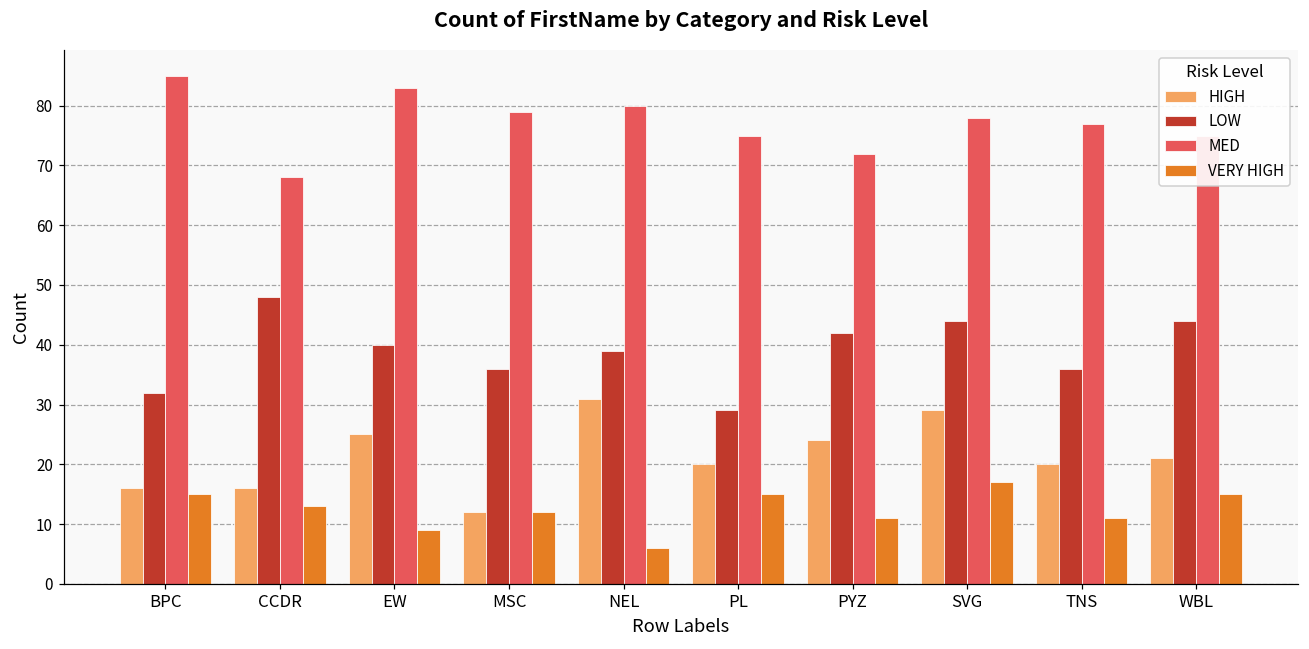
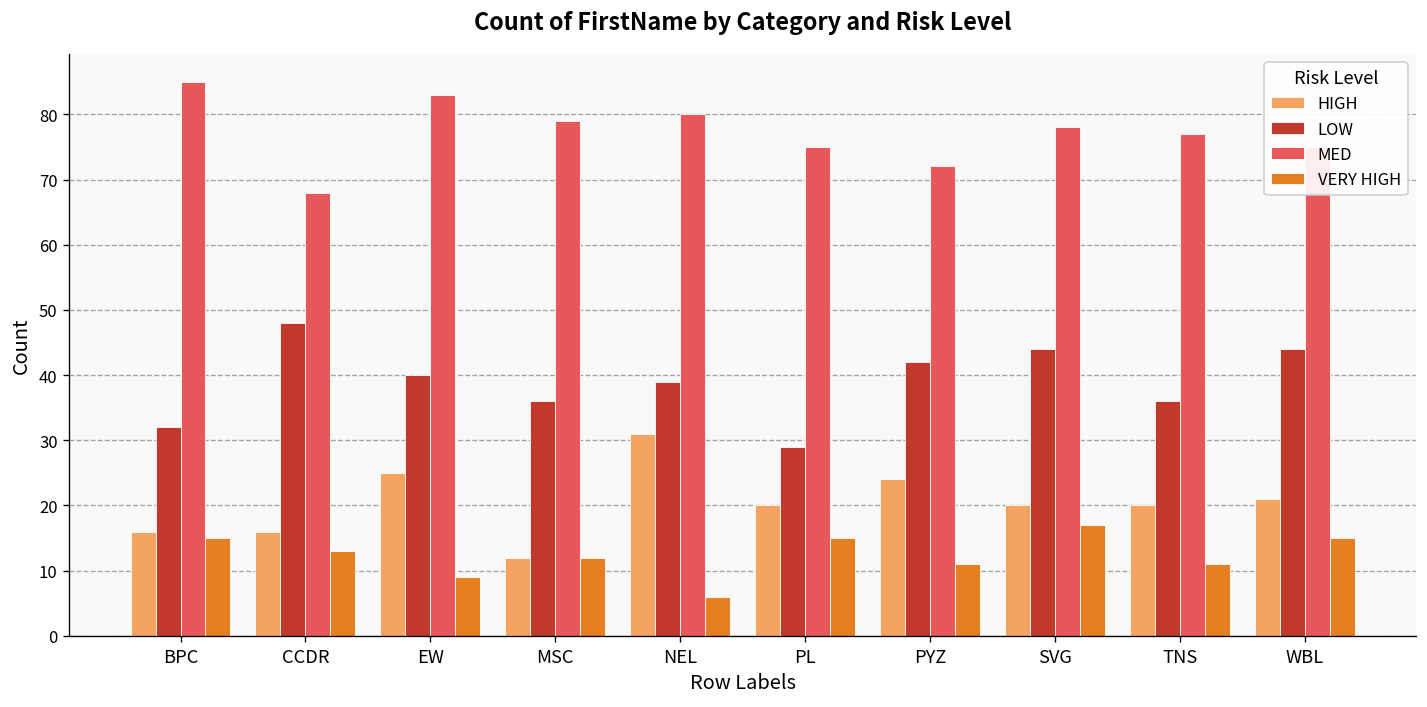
HIGH, SVG: 29 -> 20
